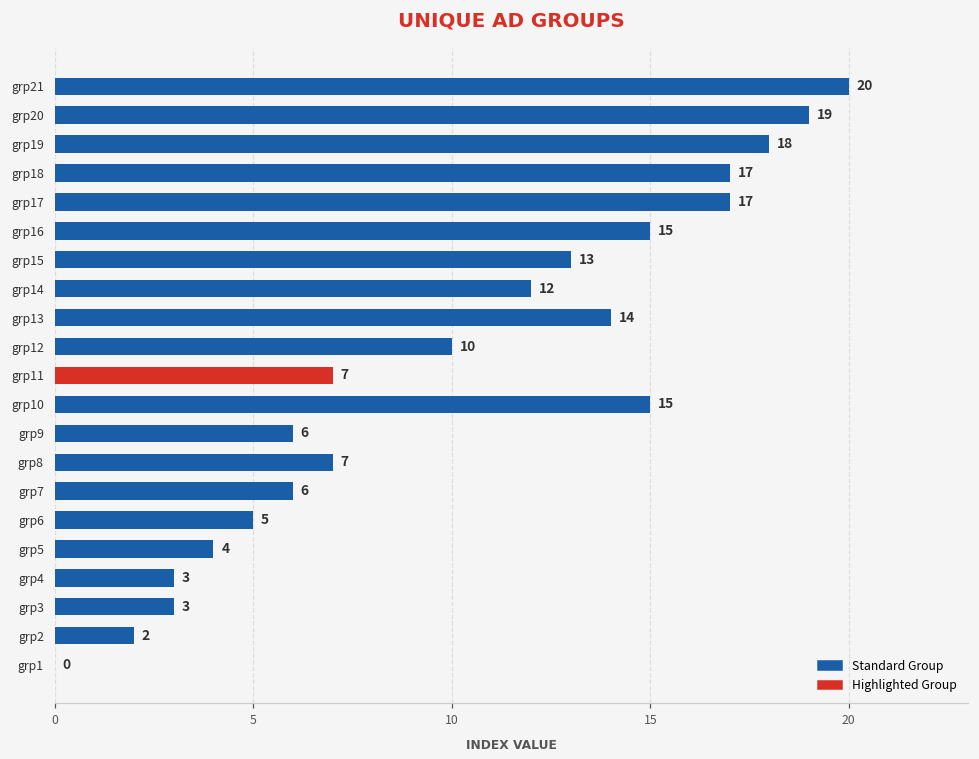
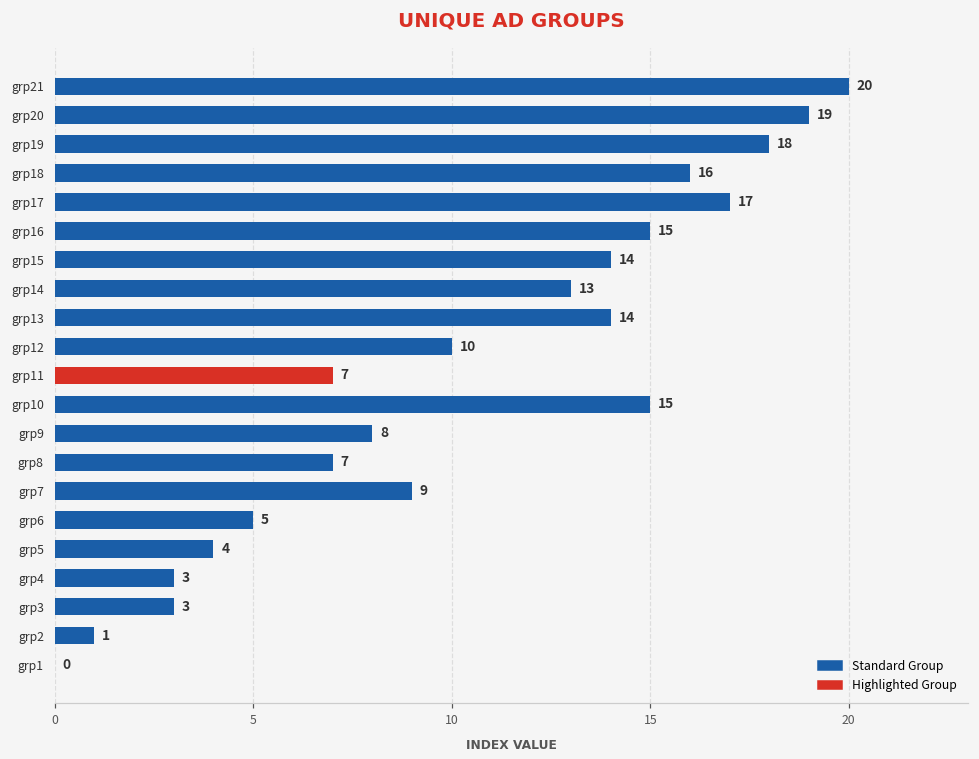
grp18: 17 -> 16
grp15: 13 -> 14
grp14: 12 -> 13
grp9: 6 -> 8
grp7: 6 -> 9
grp2: 2 -> 1
